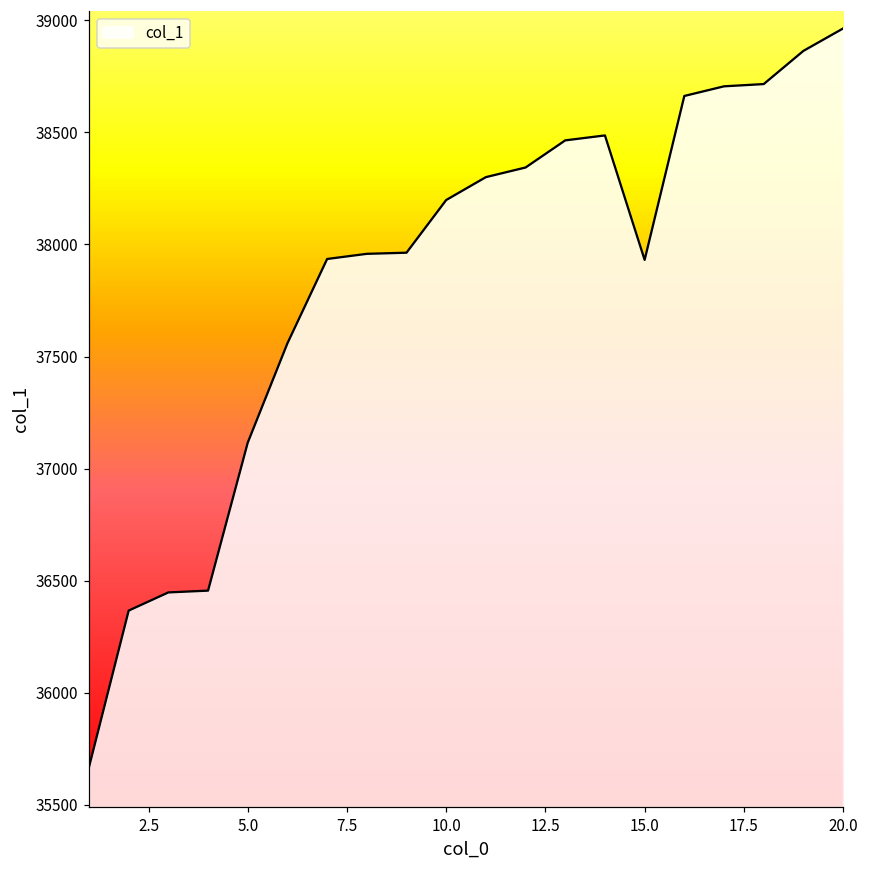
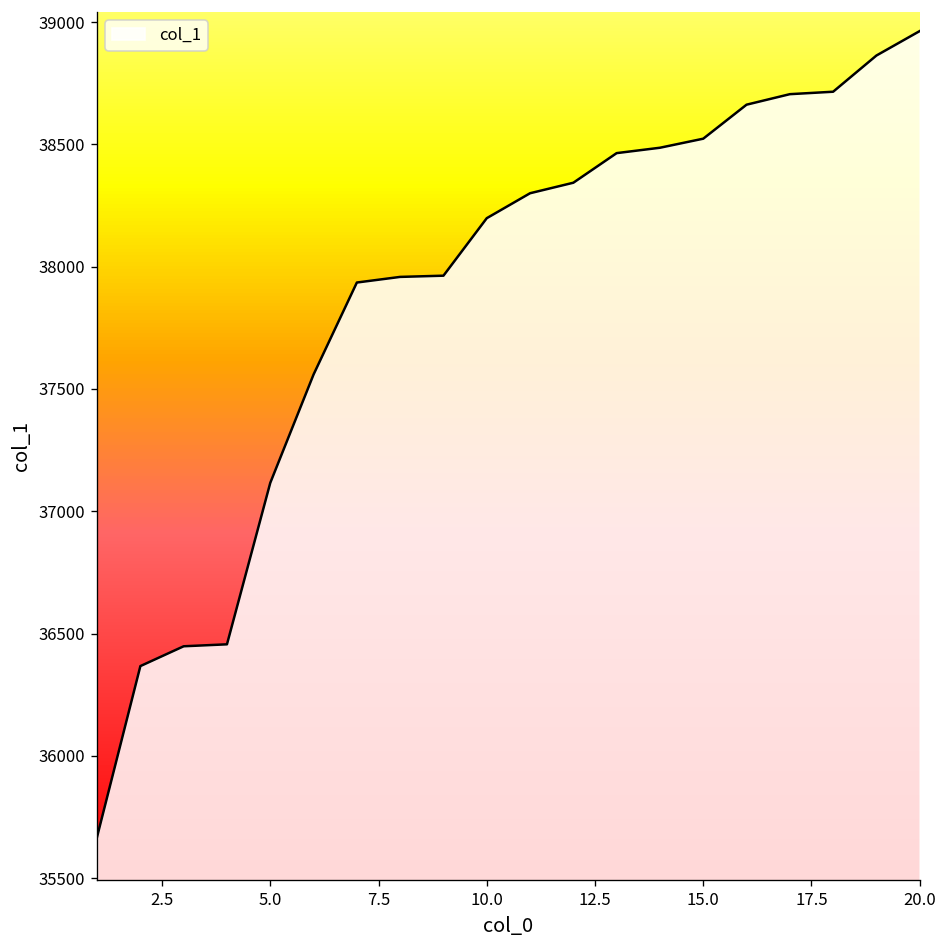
15.0: 37930 -> 38520
